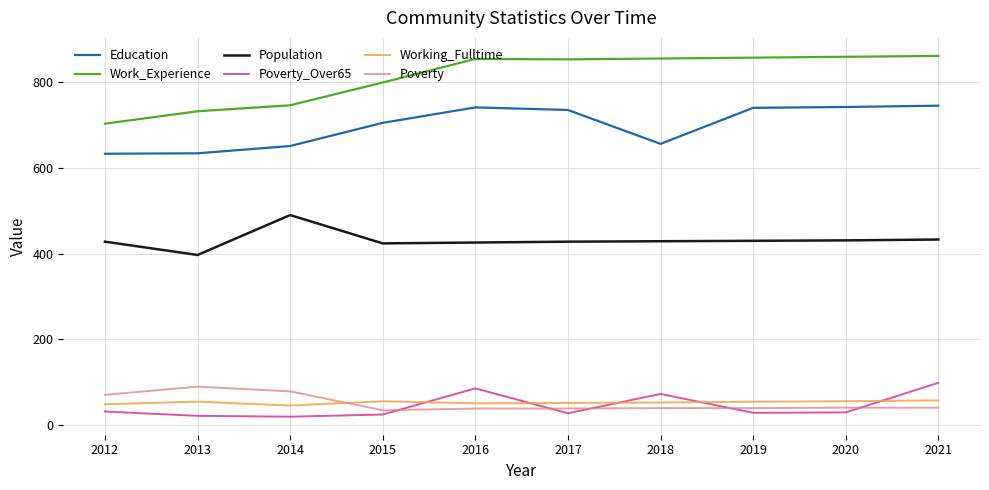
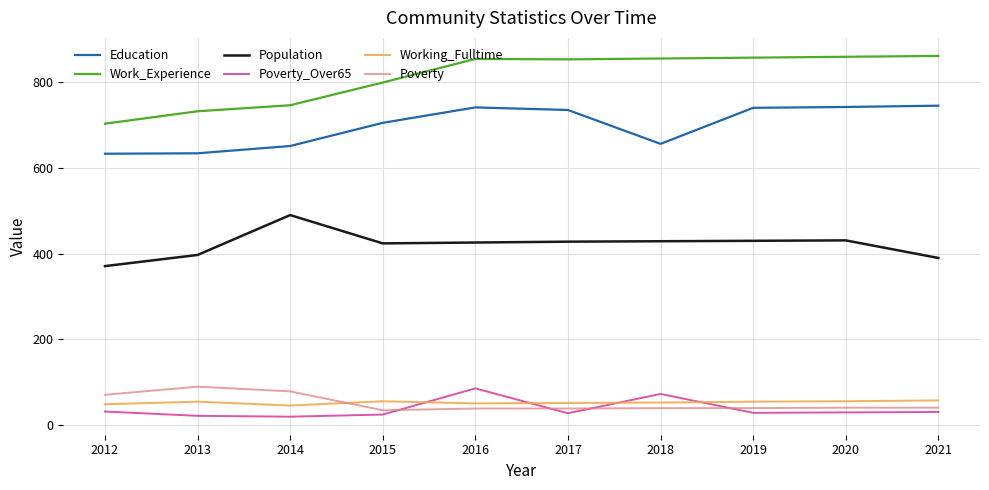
Population, 2012: 430 -> 370
Population, 2021: 430 -> 390
Poverty_Over65, 2021: 100 -> 30
